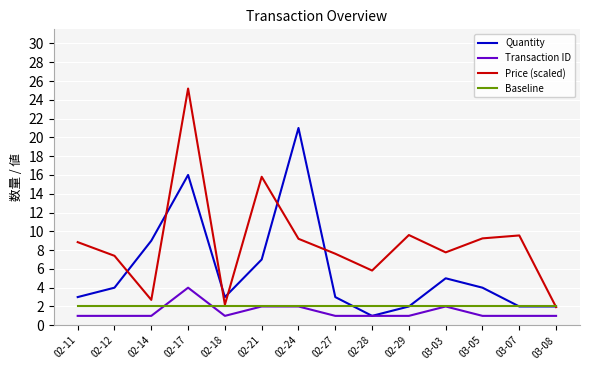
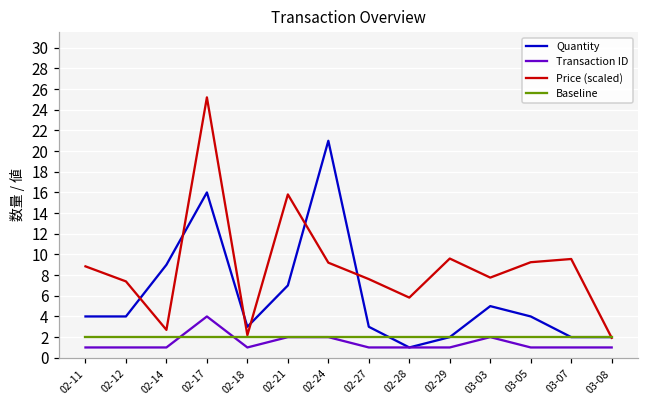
Quantity, 02-11: 3 -> 4
